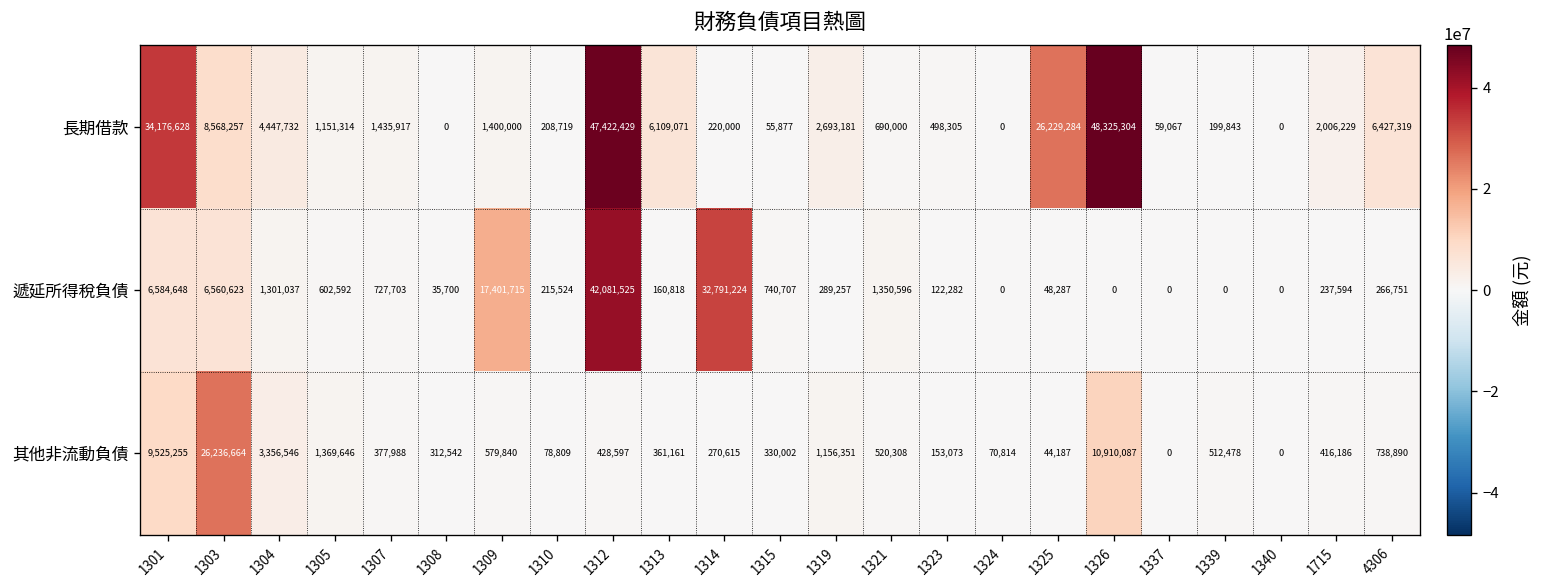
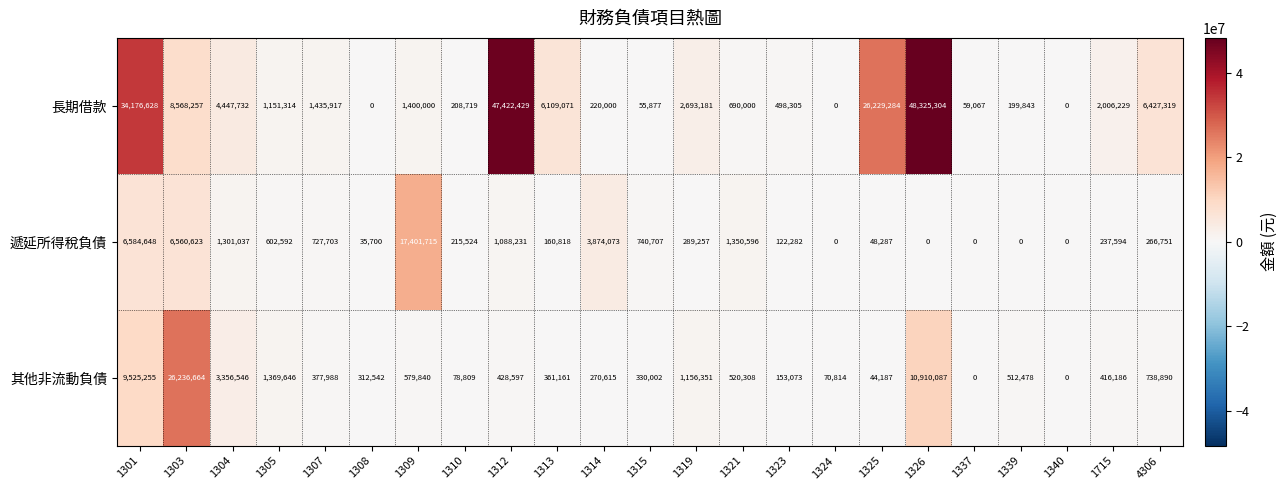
遞延所得稅負債, 1312: 42,081,525 -> 1,088,231
遞延所得稅負債, 1314: 32,791,224 -> 3,874,073
